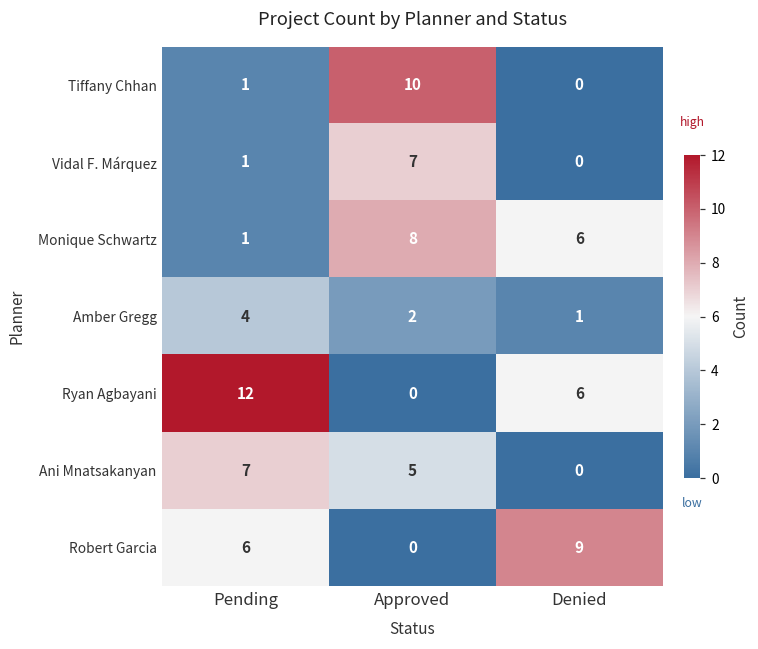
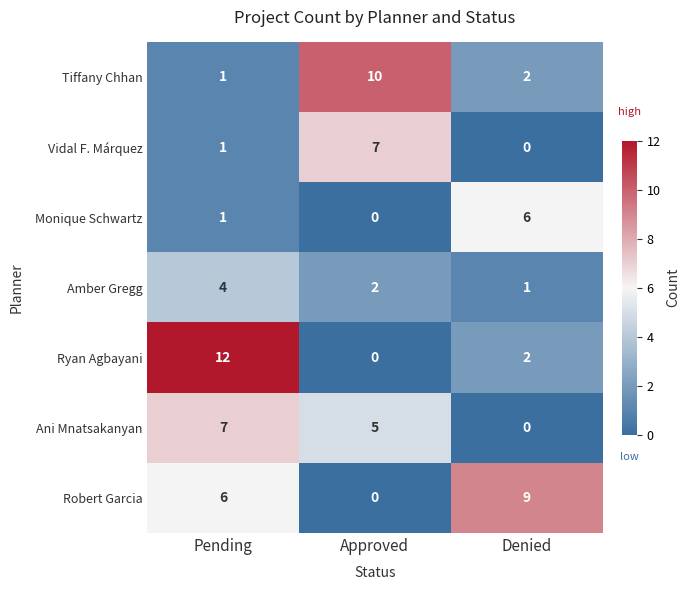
Tiffany Chhan, Denied: 0 -> 2
Monique Schwartz, Approved: 8 -> 0
Ryan Agbayani, Denied: 6 -> 2
